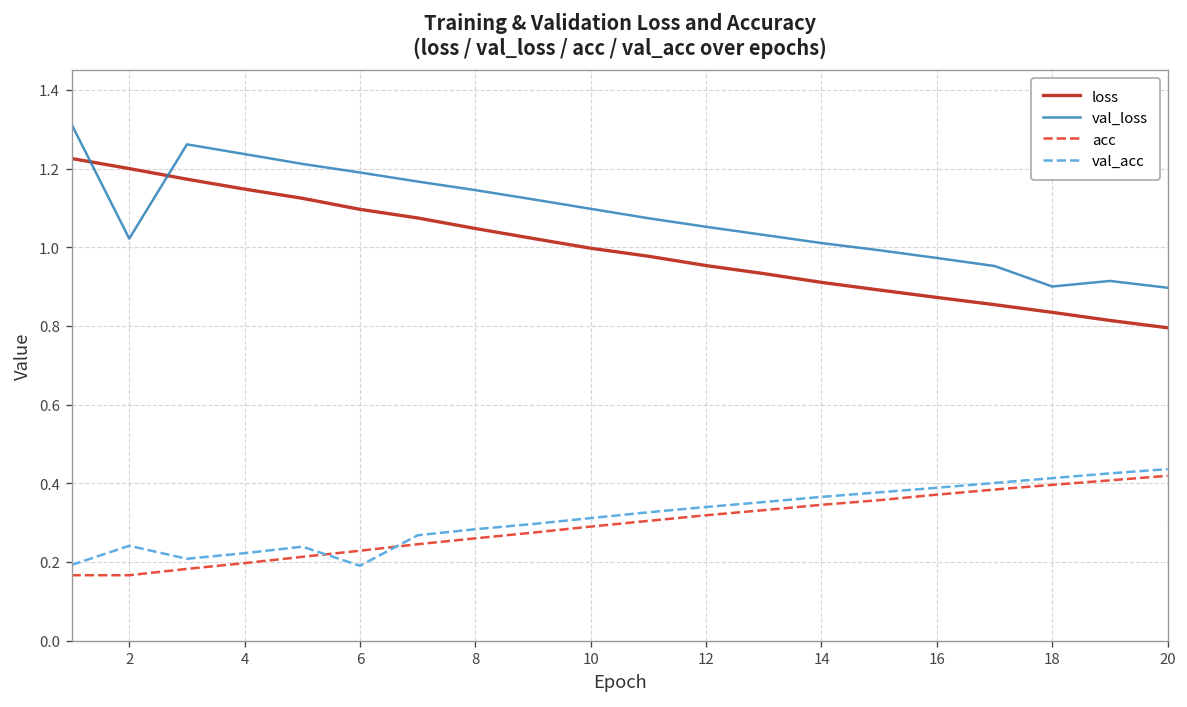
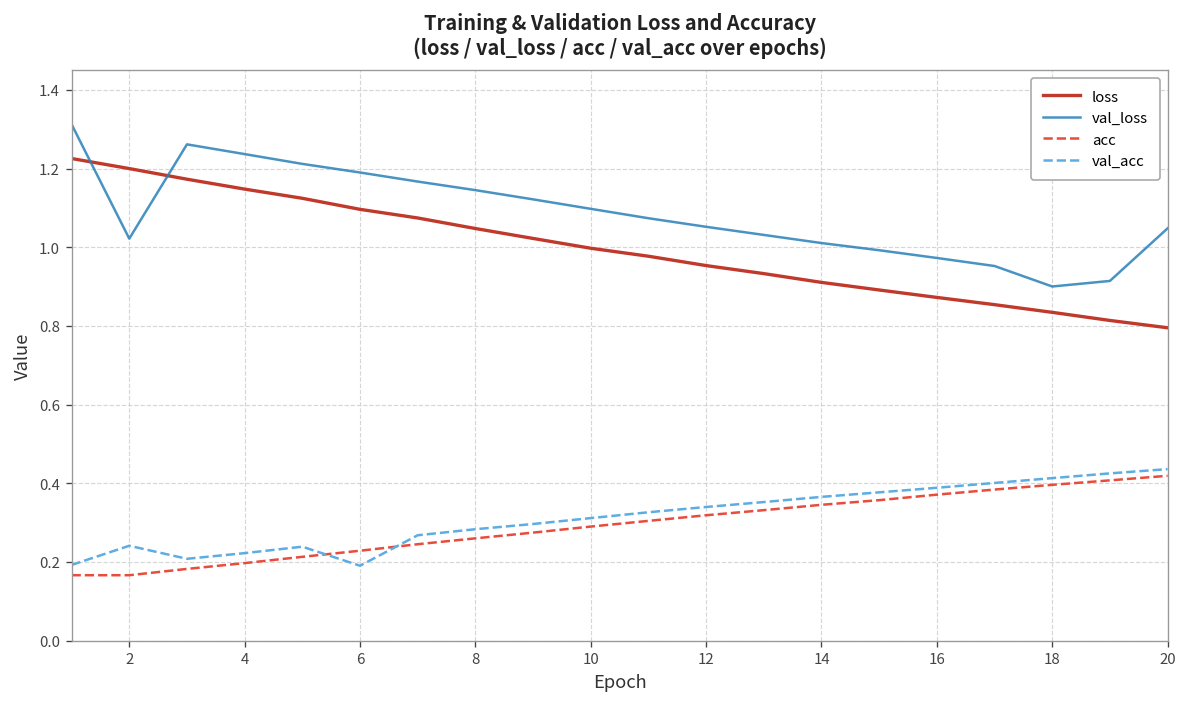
val_loss, 20: 0.90 -> 1.05
